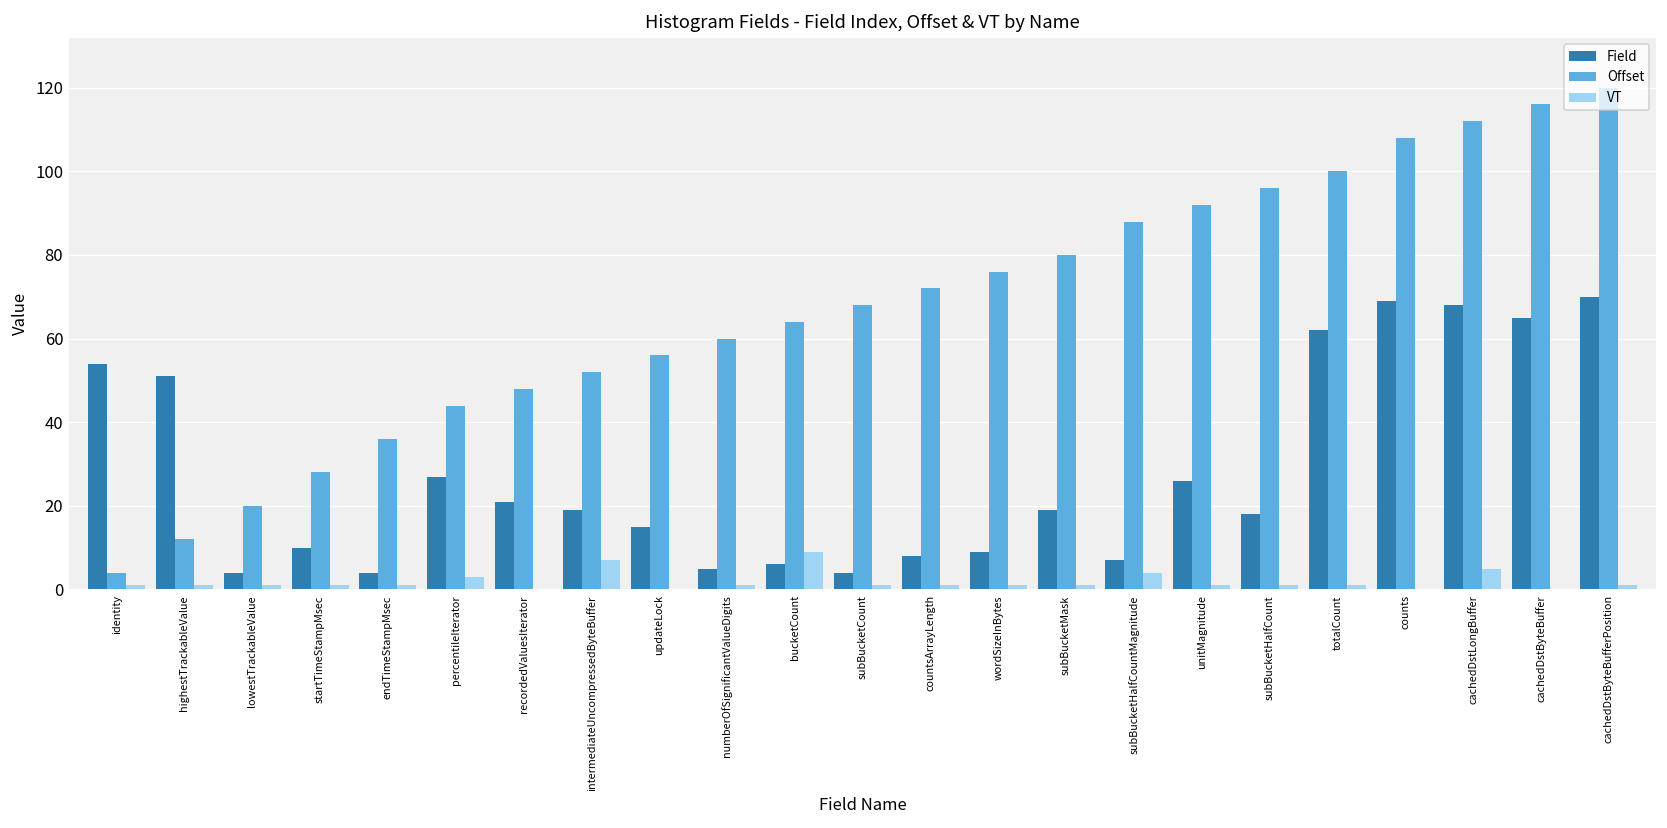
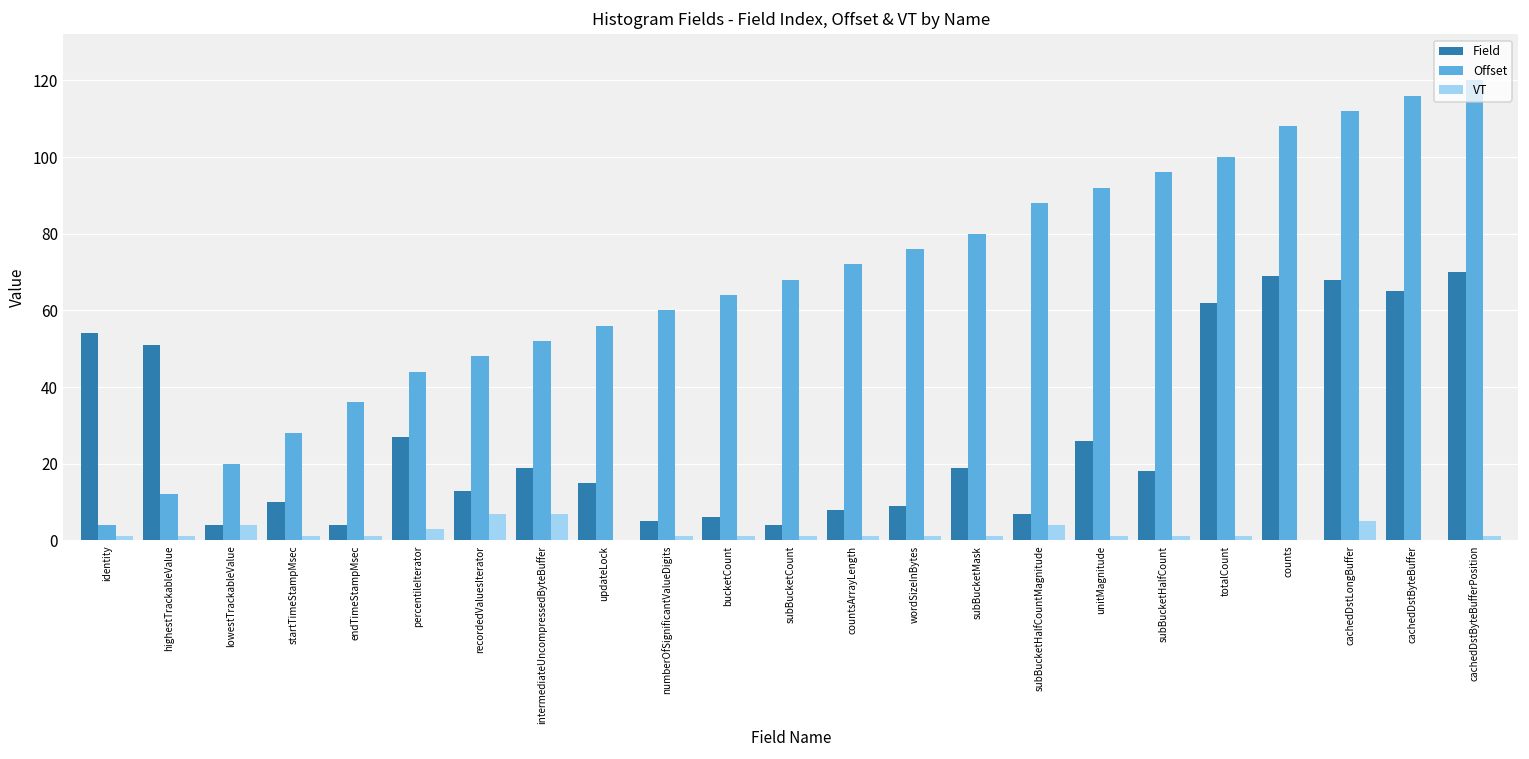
VT, lowestTrackableValue: 1 -> 4
Field, recordedValuesIterator: 21 -> 13
VT, recordedValuesIterator: 0 -> 7
VT, bucketCount: 9 -> 1
